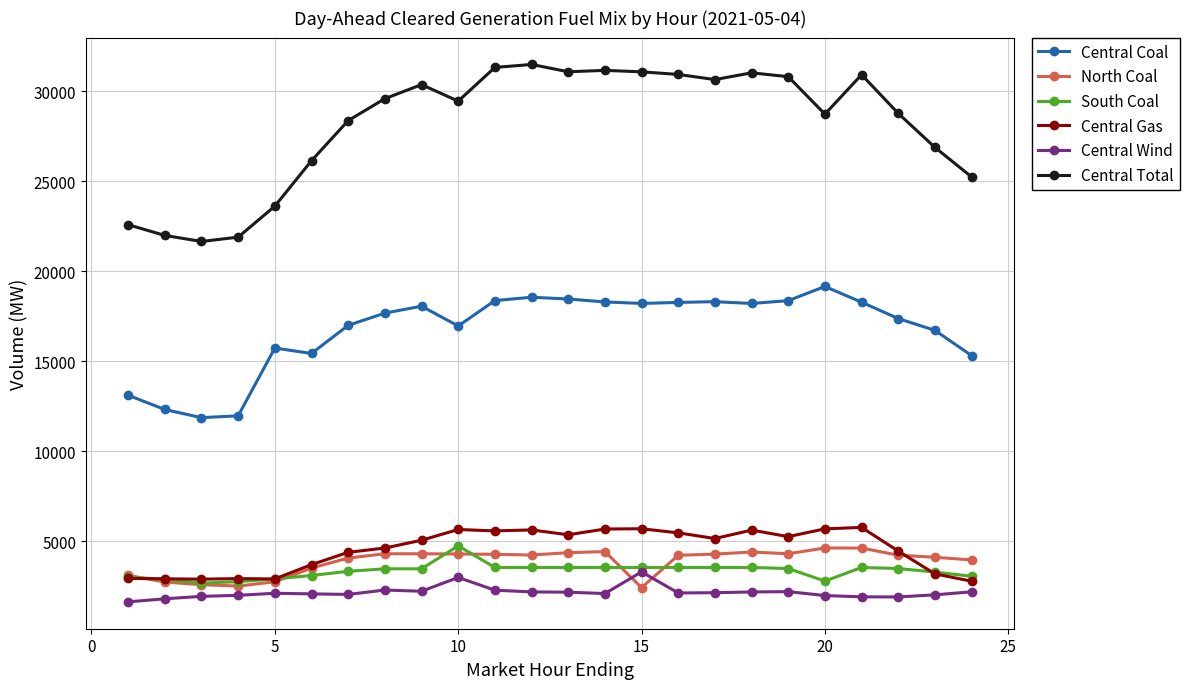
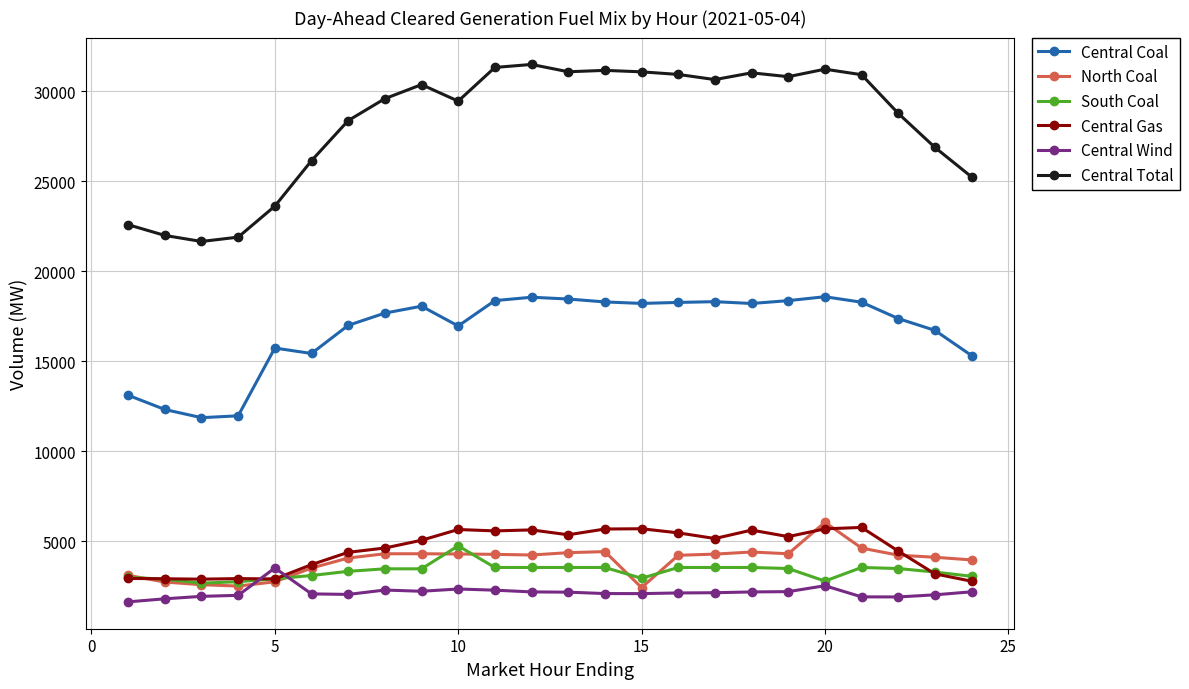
Central Wind, 5: 2100 -> 3500
Central Wind, 10: 3000 -> 2300
South Coal, 15: 3500 -> 2900
Central Wind, 15: 3300 -> 2100
Central Coal, 20: 19100 -> 18600
North Coal, 20: 4600 -> 6000
Central Wind, 20: 2000 -> 2500
Central Total, 20: 28700 -> 31200
